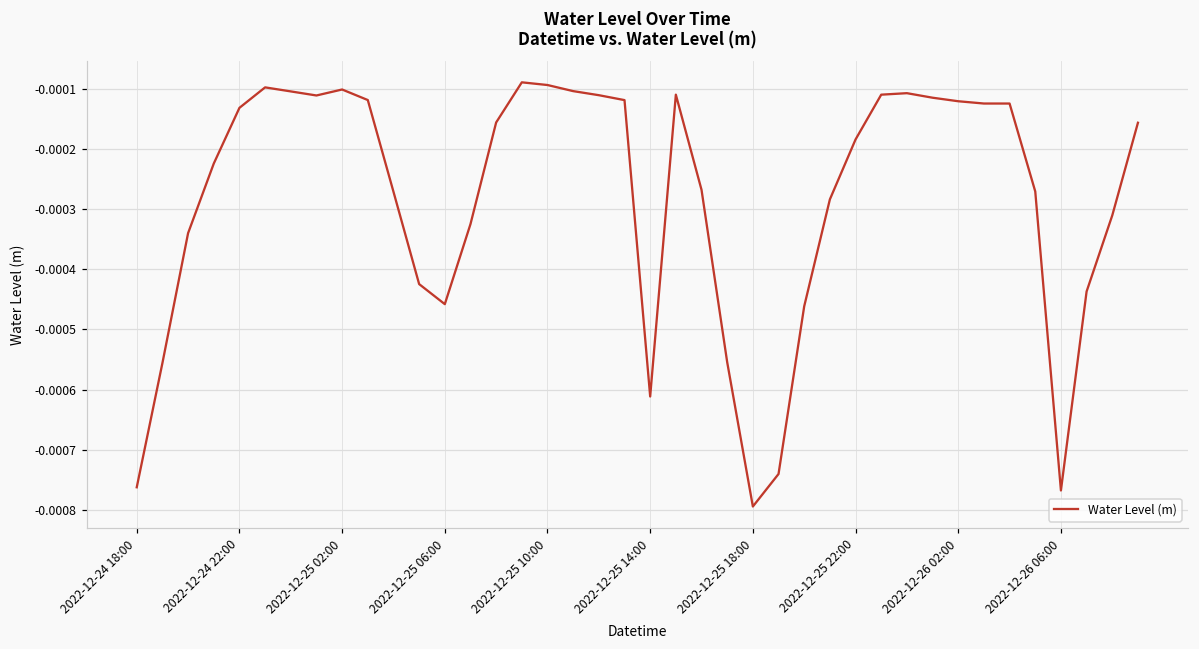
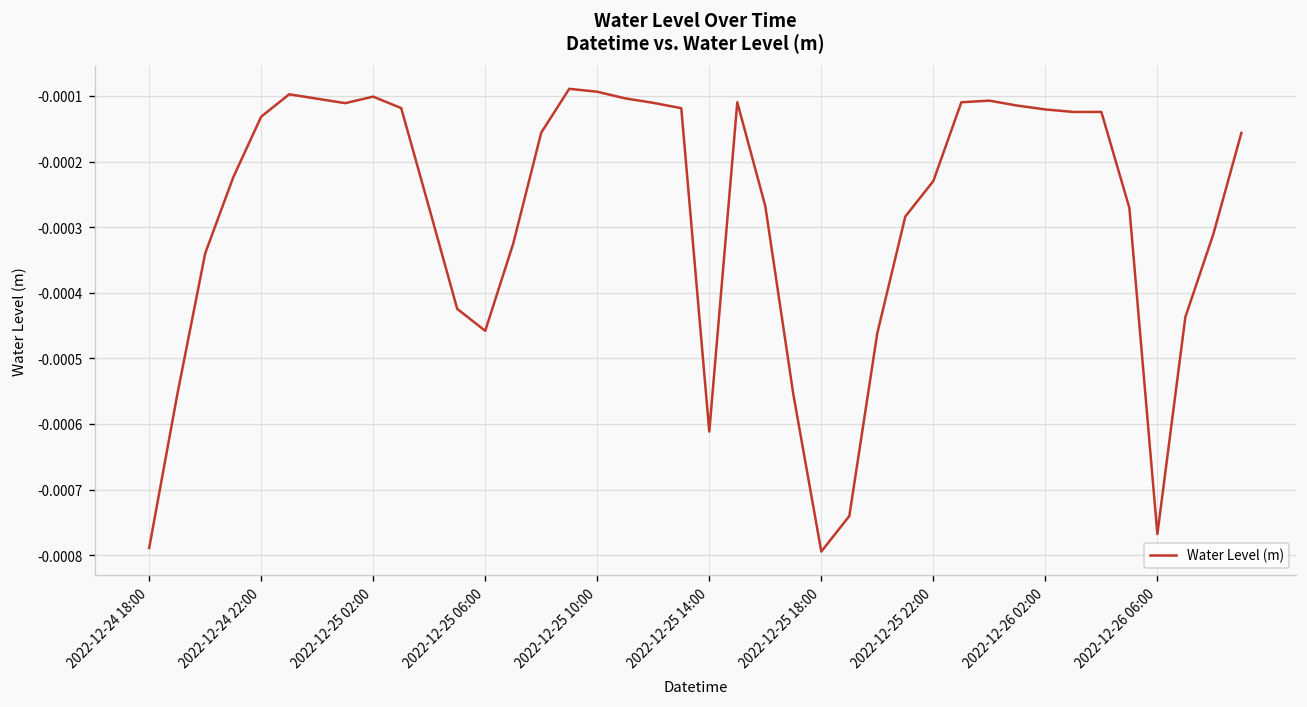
2022-12-24 18:00: -0.00076 -> -0.00079
2022-12-25 22:00: -0.00018 -> -0.00023
